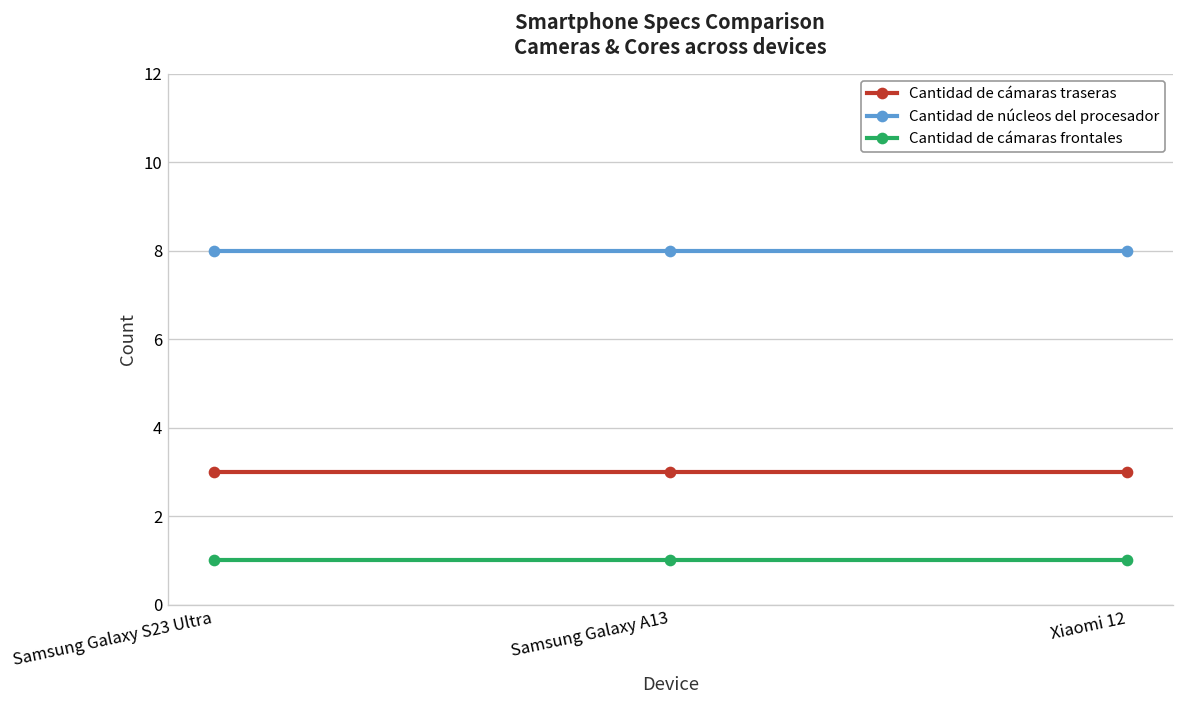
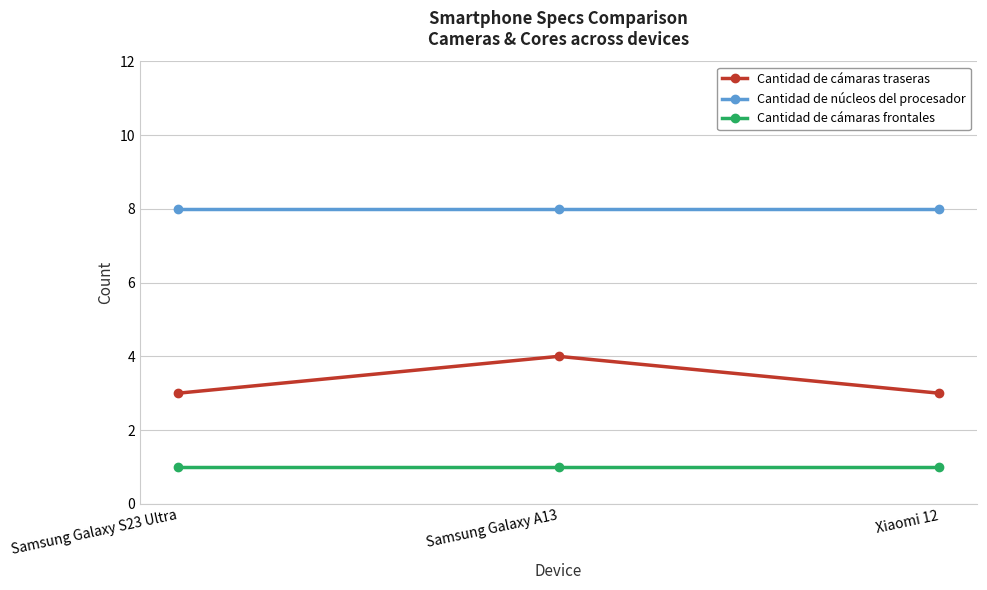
Cantidad de cámaras traseras, Samsung Galaxy A13: 3 -> 4
